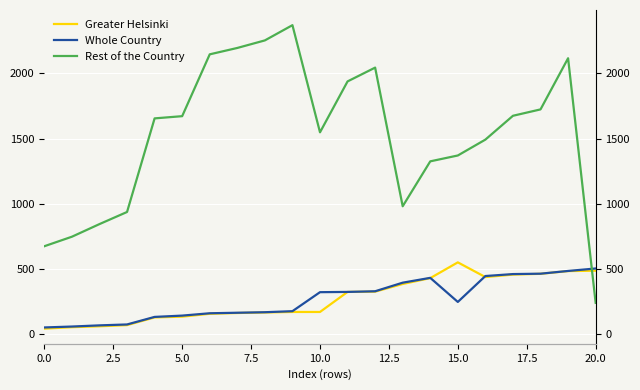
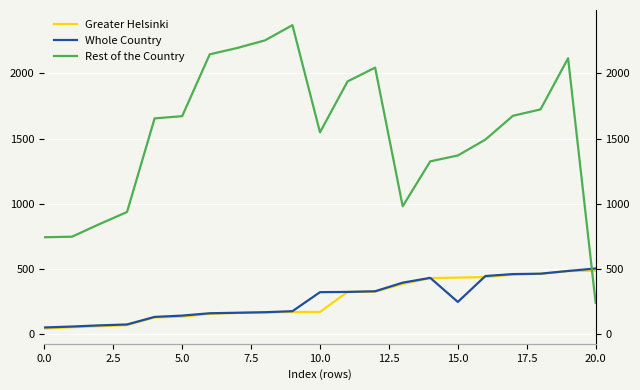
Rest of the Country, 0.0: 670 -> 740
Greater Helsinki, 15.0: 550 -> 430
